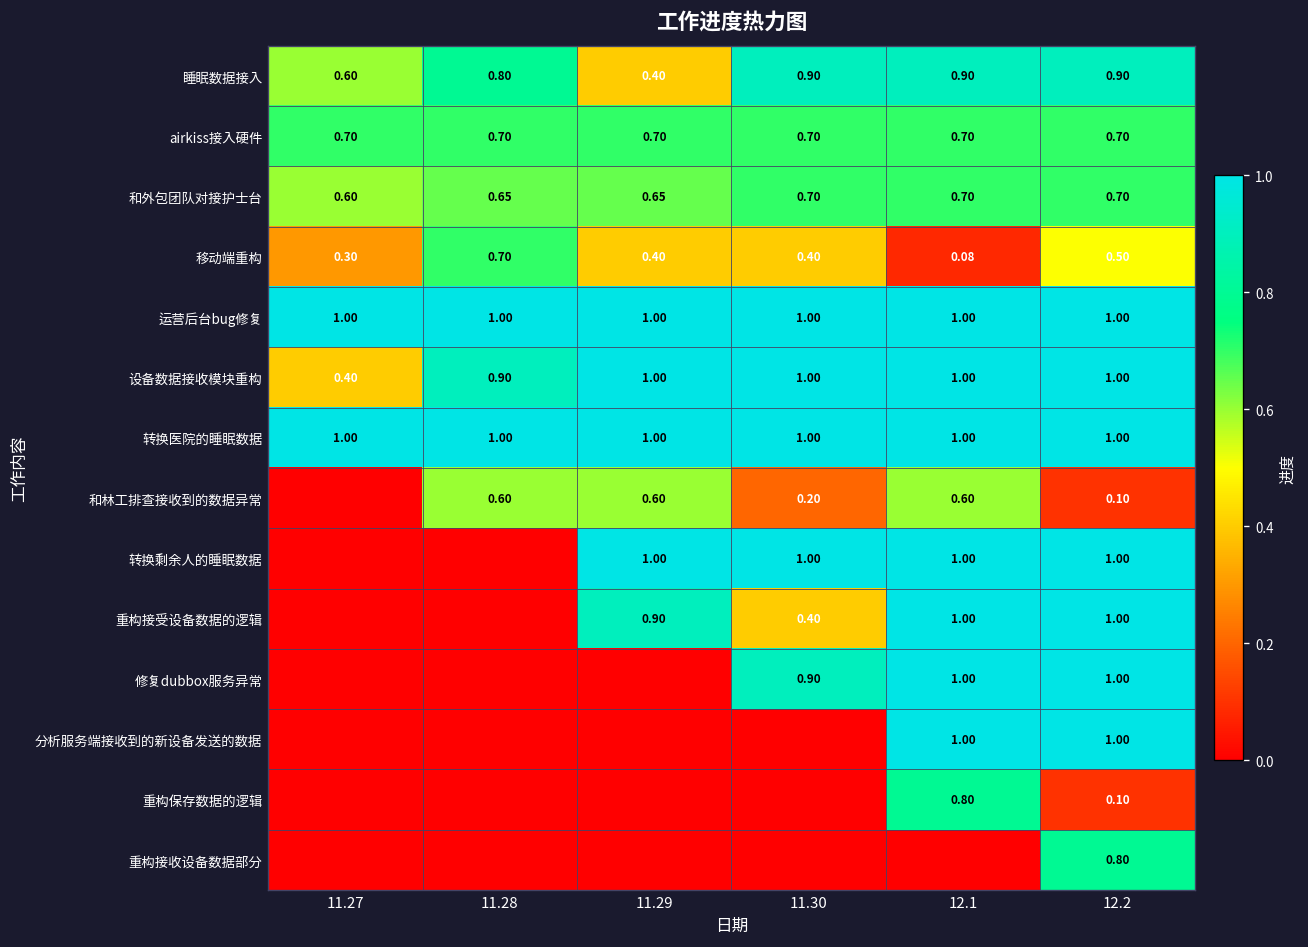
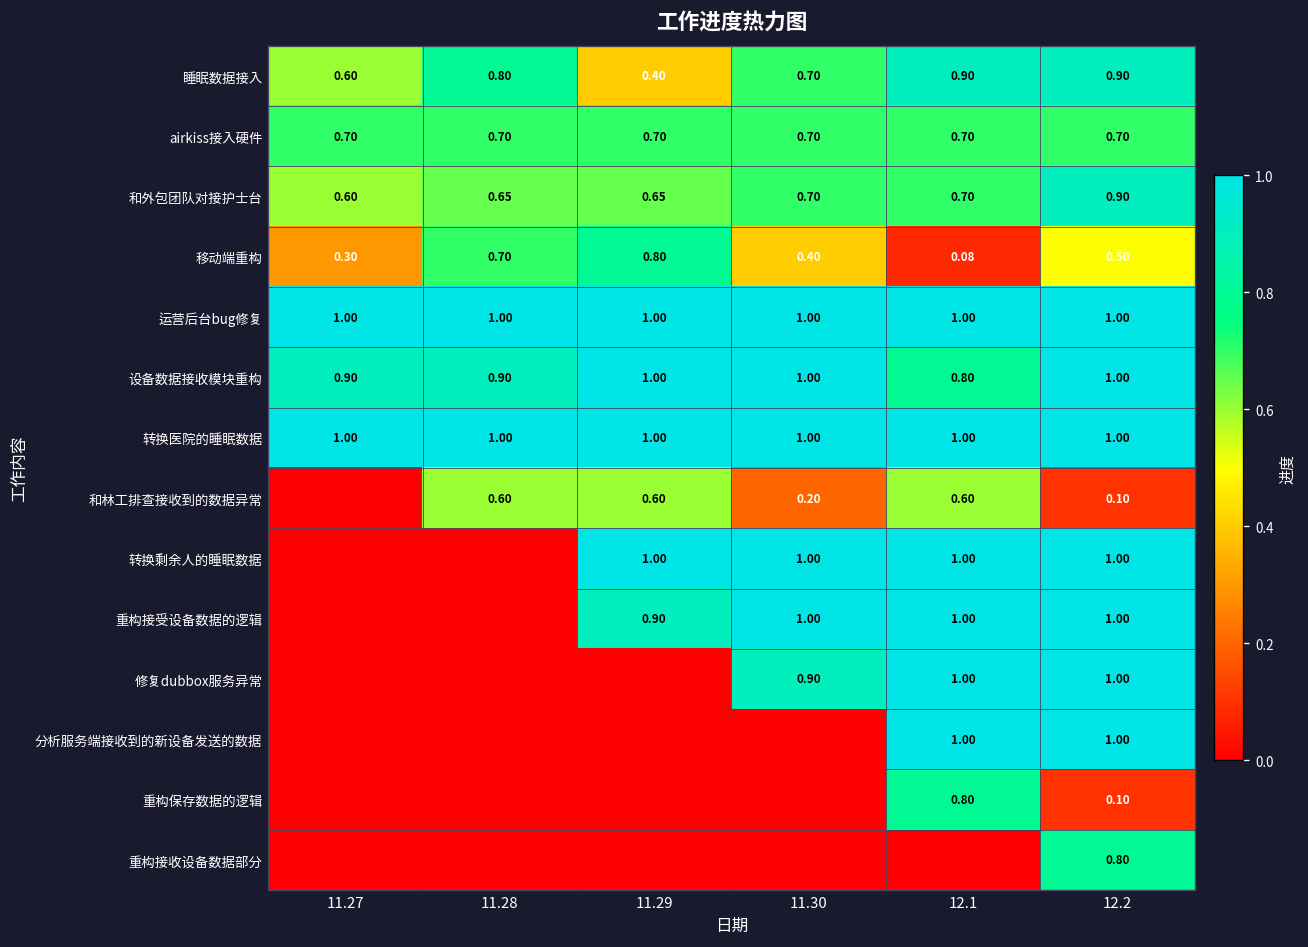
睡眠数据接入, 11.30: 0.90 -> 0.70
和外包团队对接护士台, 12.2: 0.70 -> 0.90
移动端重构, 11.29: 0.40 -> 0.80
设备数据接收模块重构, 11.27: 0.40 -> 0.90
设备数据接收模块重构, 12.1: 1.00 -> 0.80
重构接受设备数据的逻辑, 11.30: 0.40 -> 1.00
